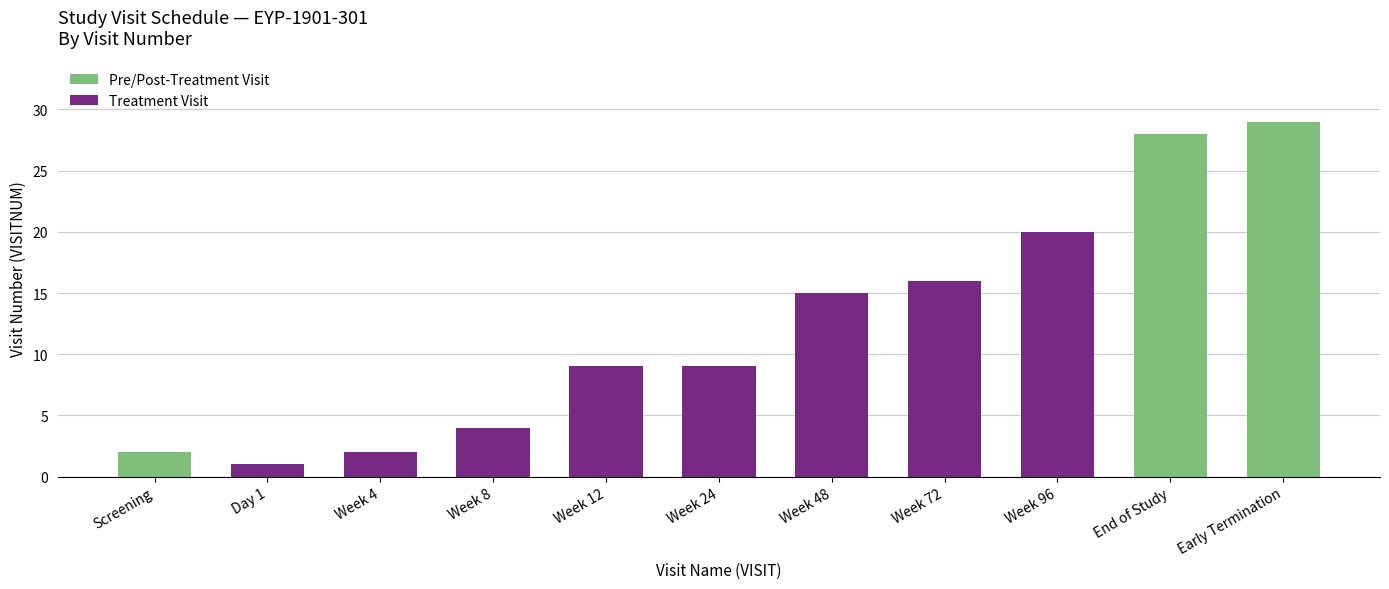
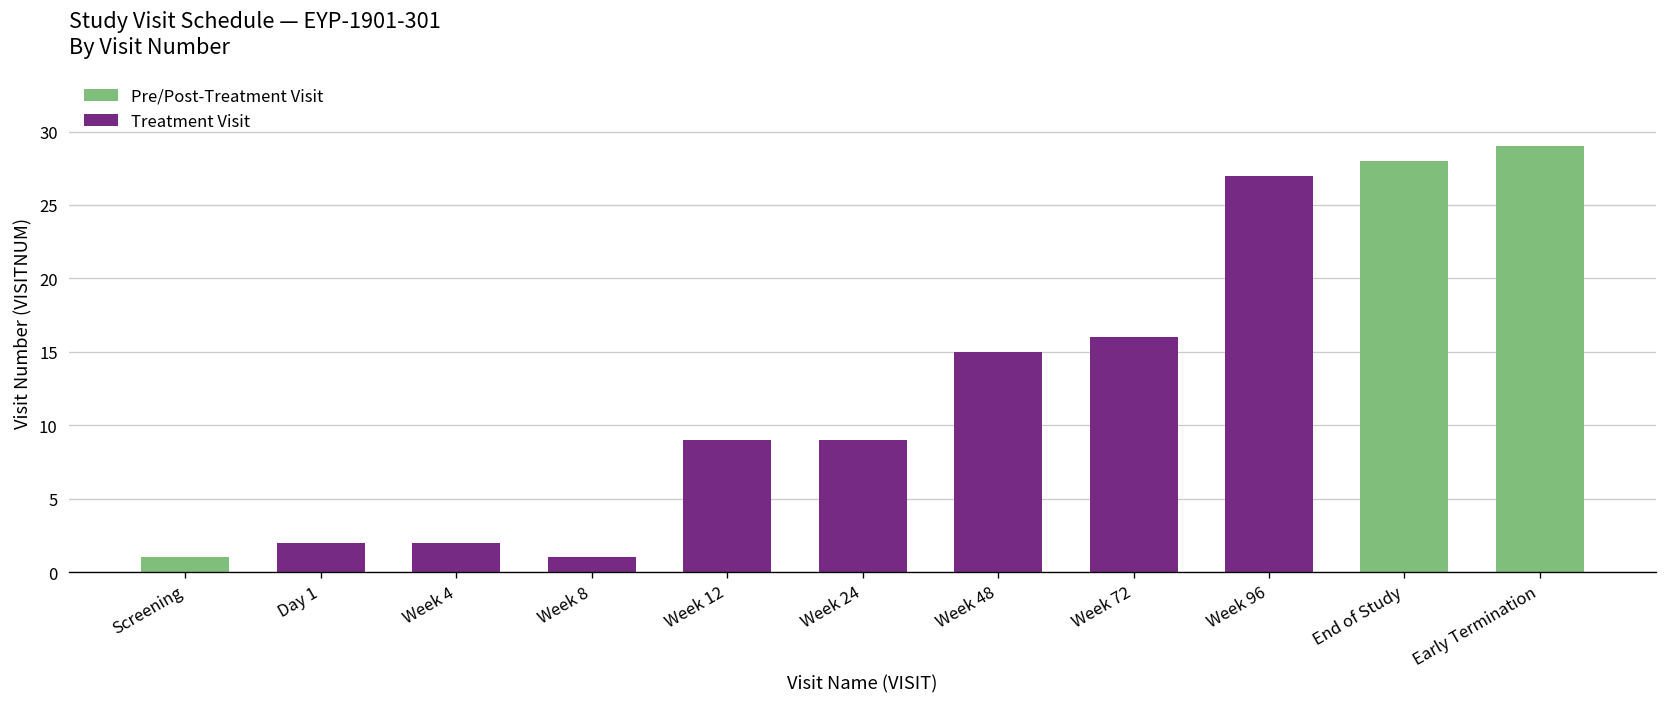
Screening: 2 -> 1
Day 1: 1 -> 2
Week 8: 4 -> 1
Week 96: 20 -> 27
